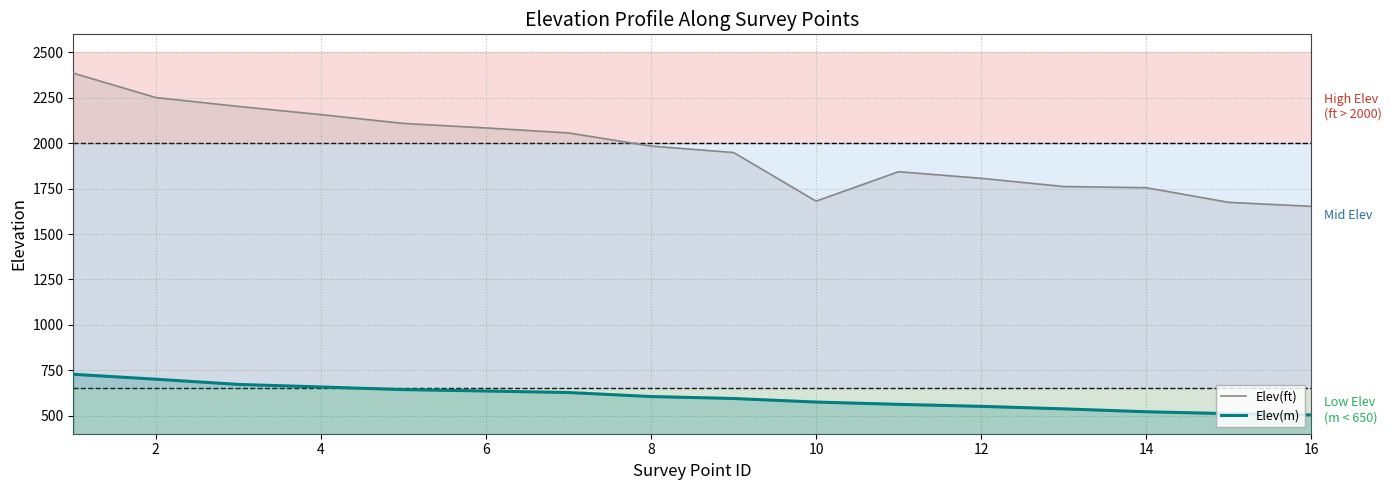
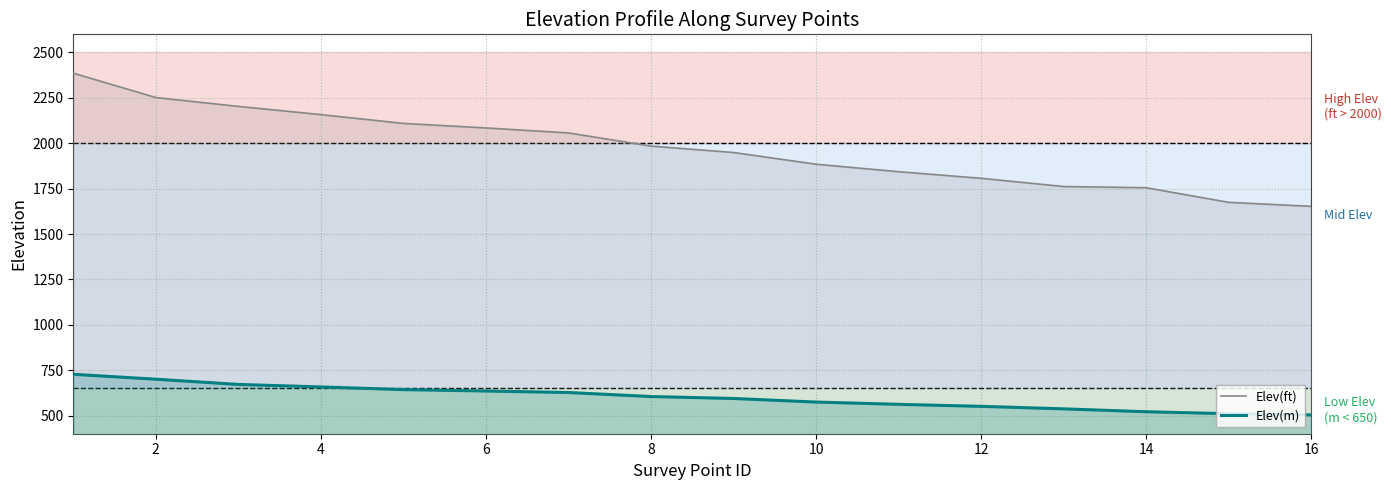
Elev(ft), 10: 1680 -> 1880
